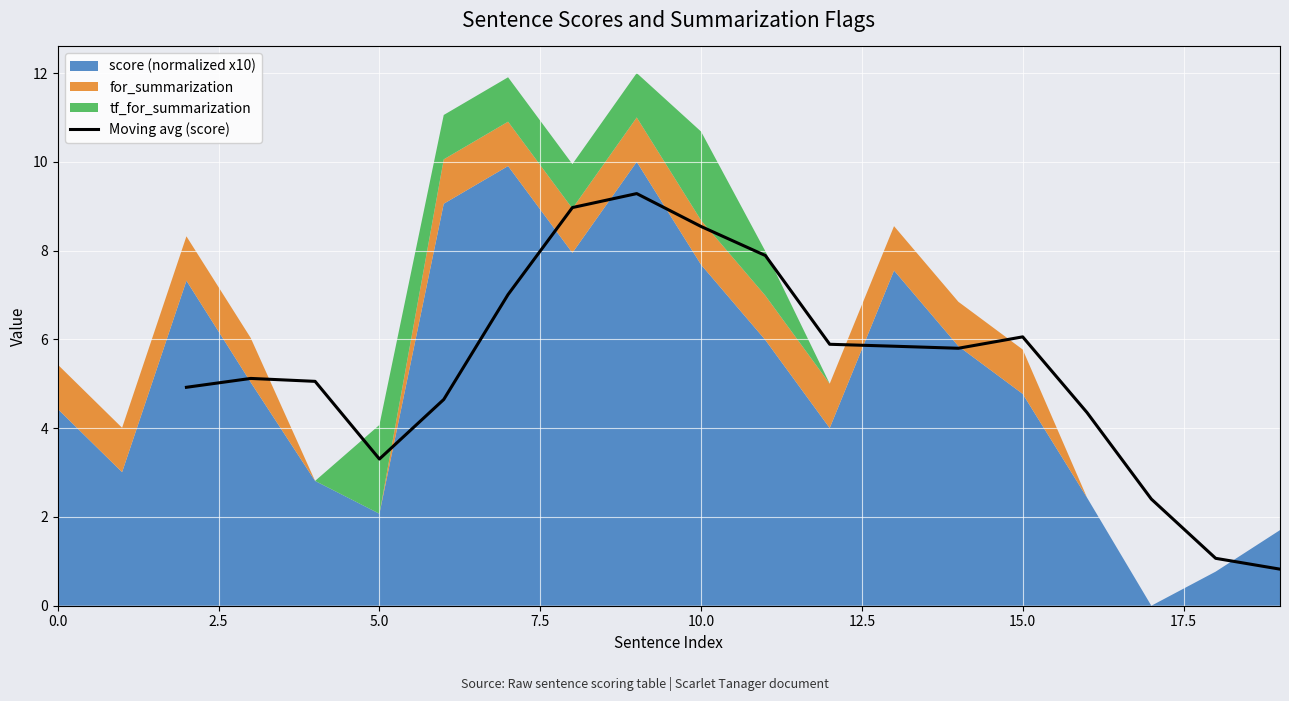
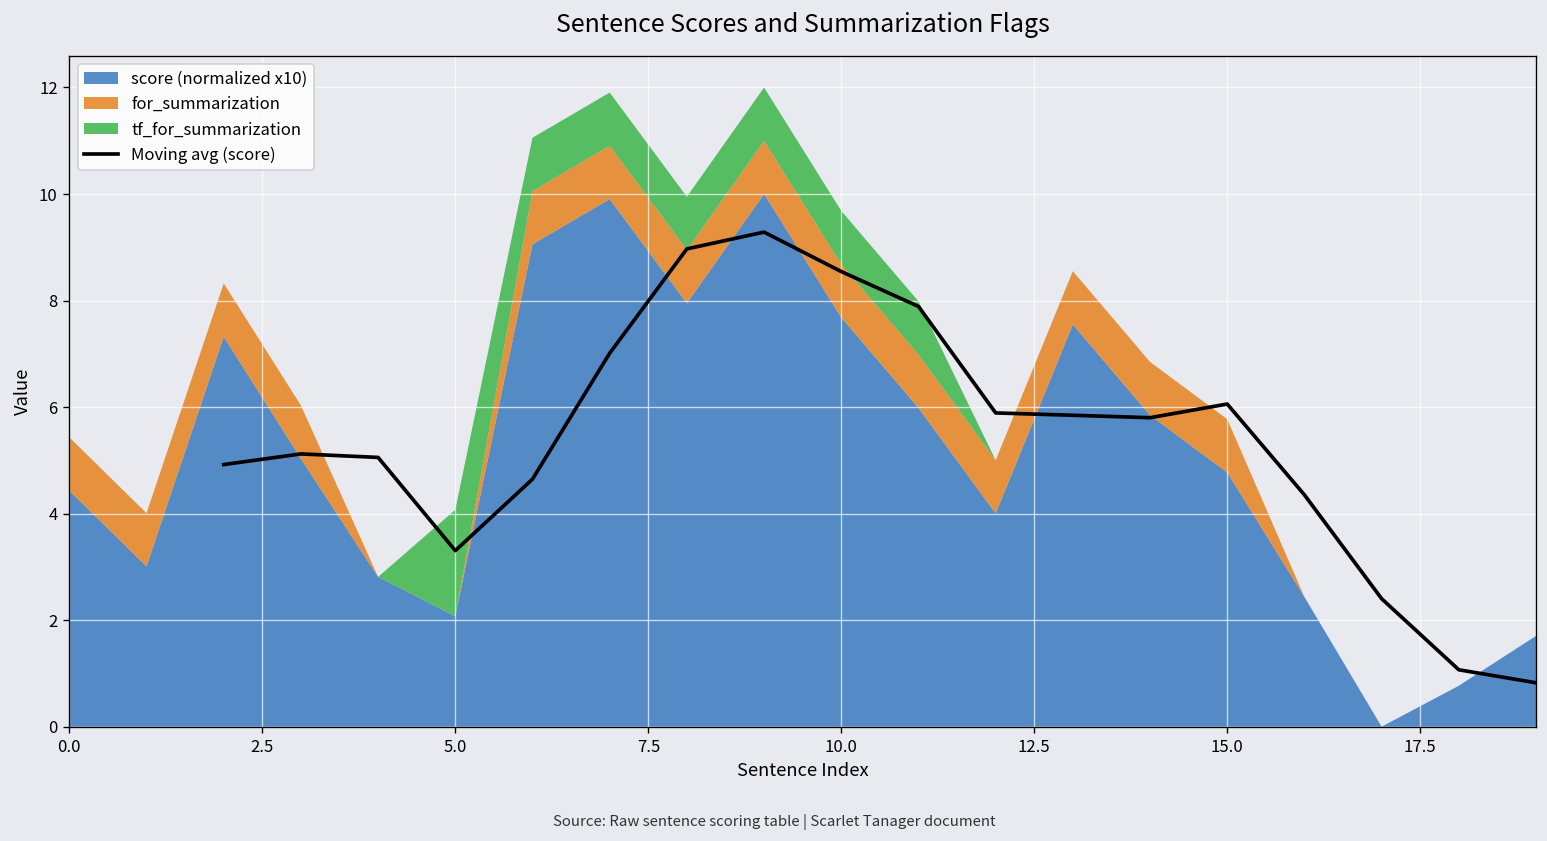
tf_for_summarization, 10.0: 2 -> 1
